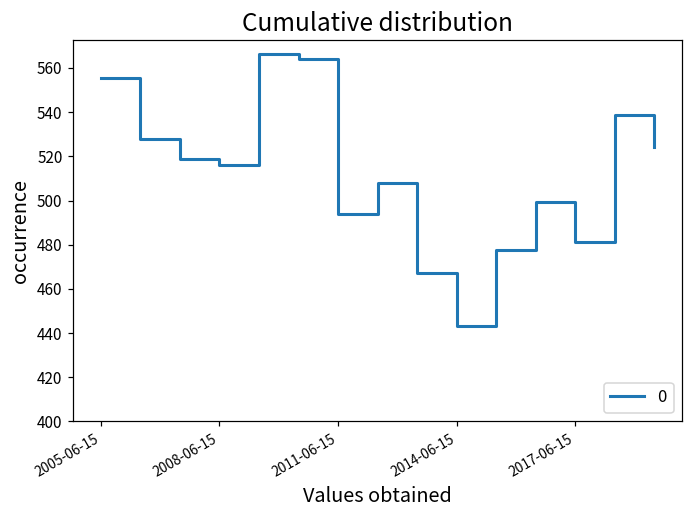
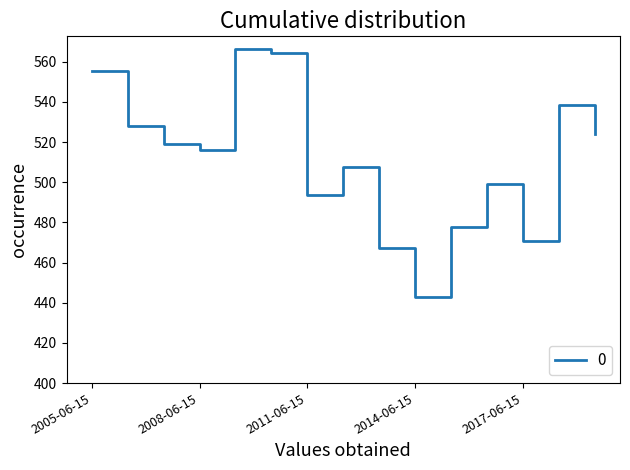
2017-06-15: 481 -> 471
